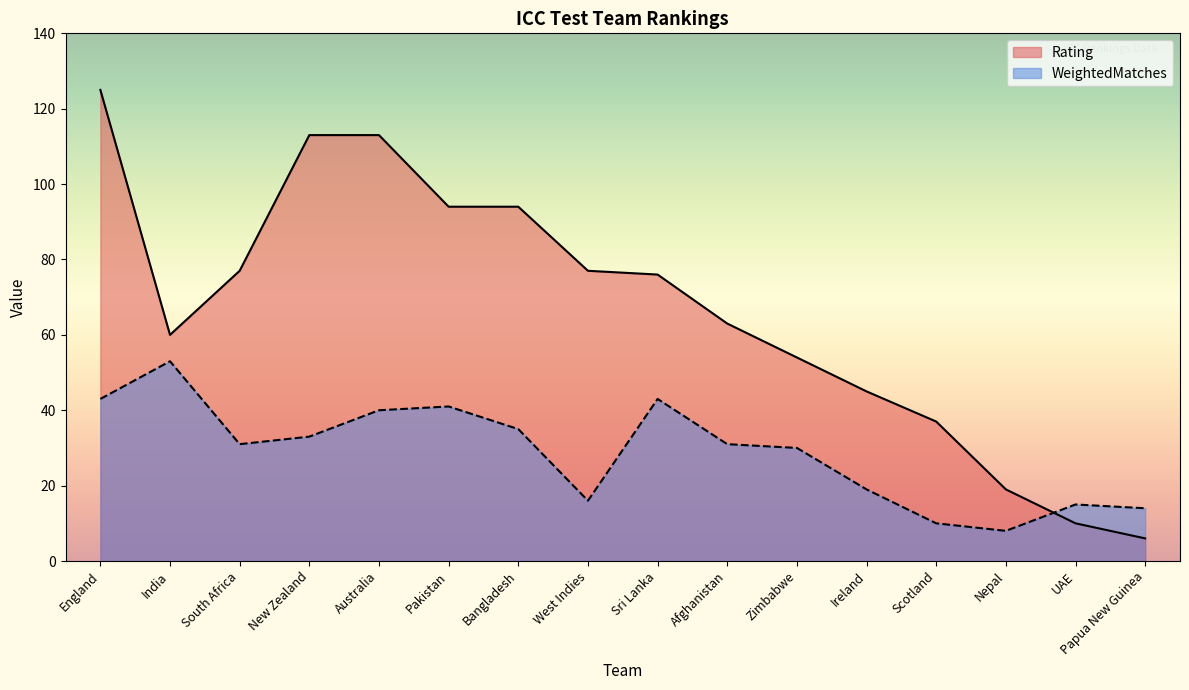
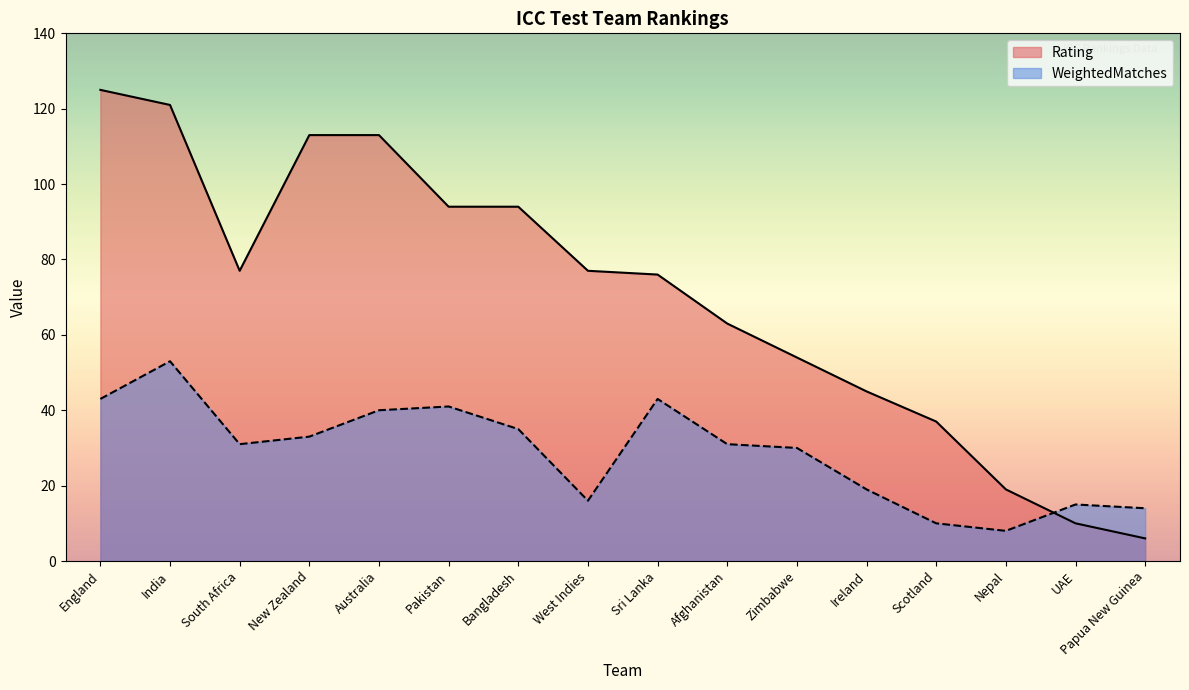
Rating, India: 60 -> 121
